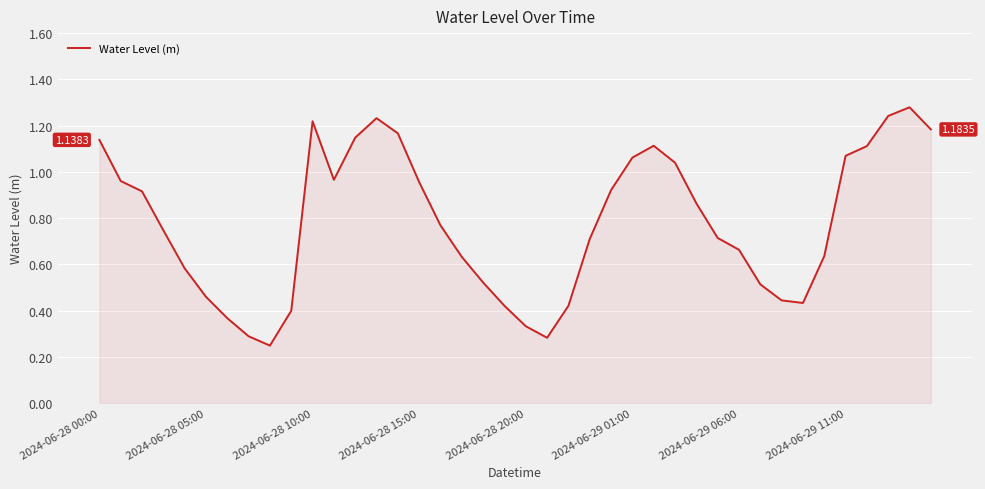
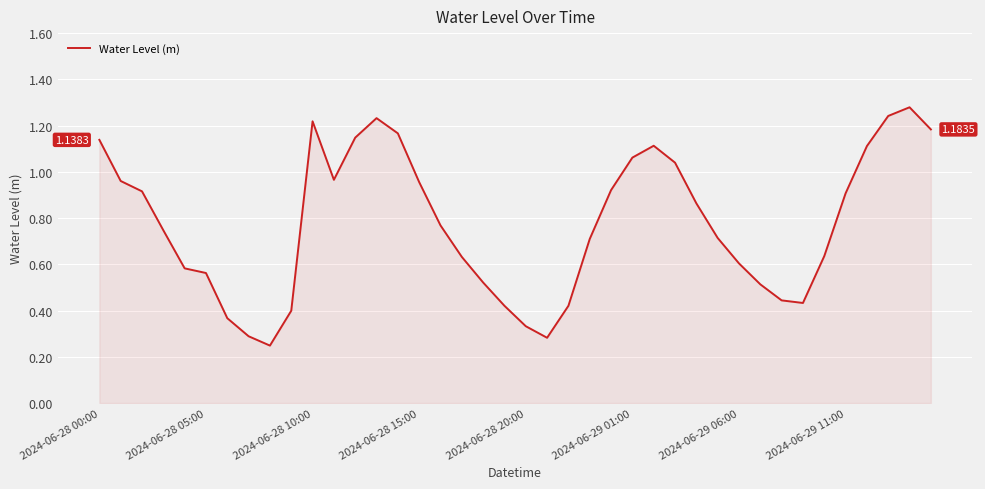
2024-06-28 05:00: 0.46 -> 0.56
2024-06-29 06:00: 0.66 -> 0.60
2024-06-29 11:00: 1.07 -> 0.91
